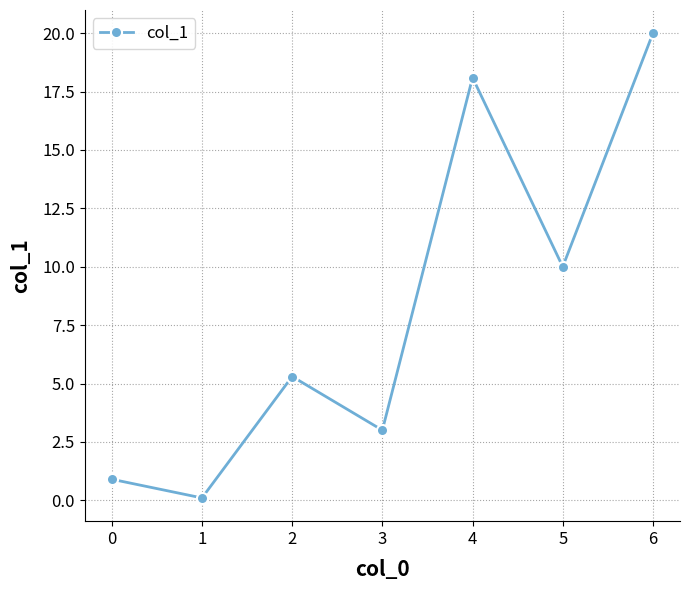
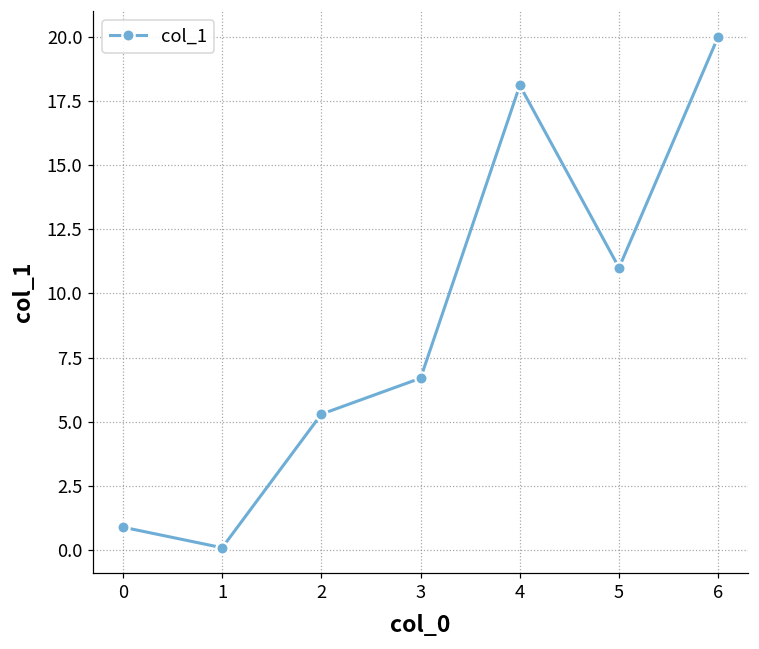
3: 3.0 -> 6.7
5: 10 -> 11
